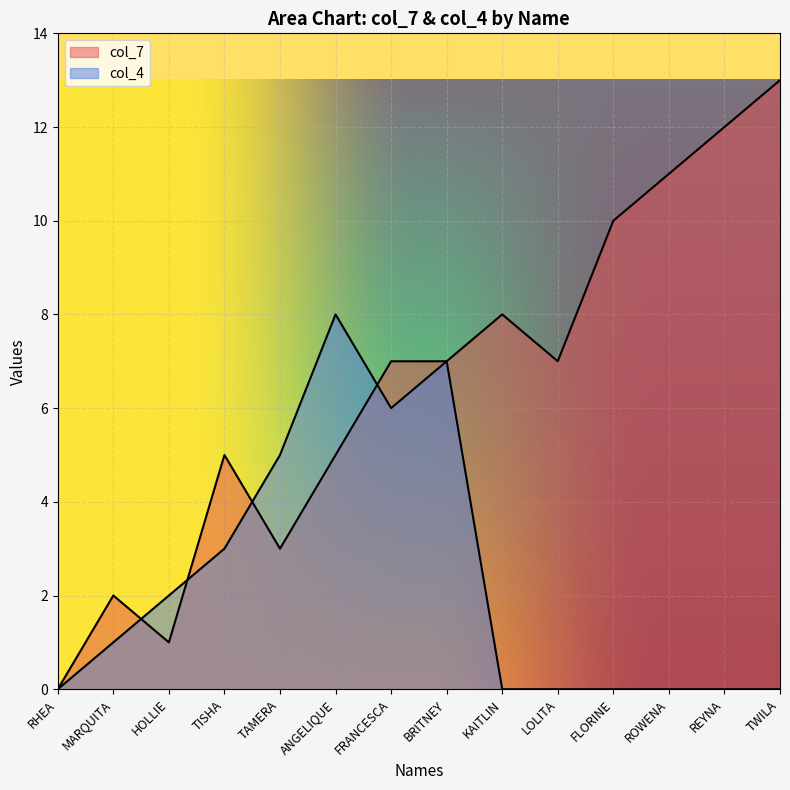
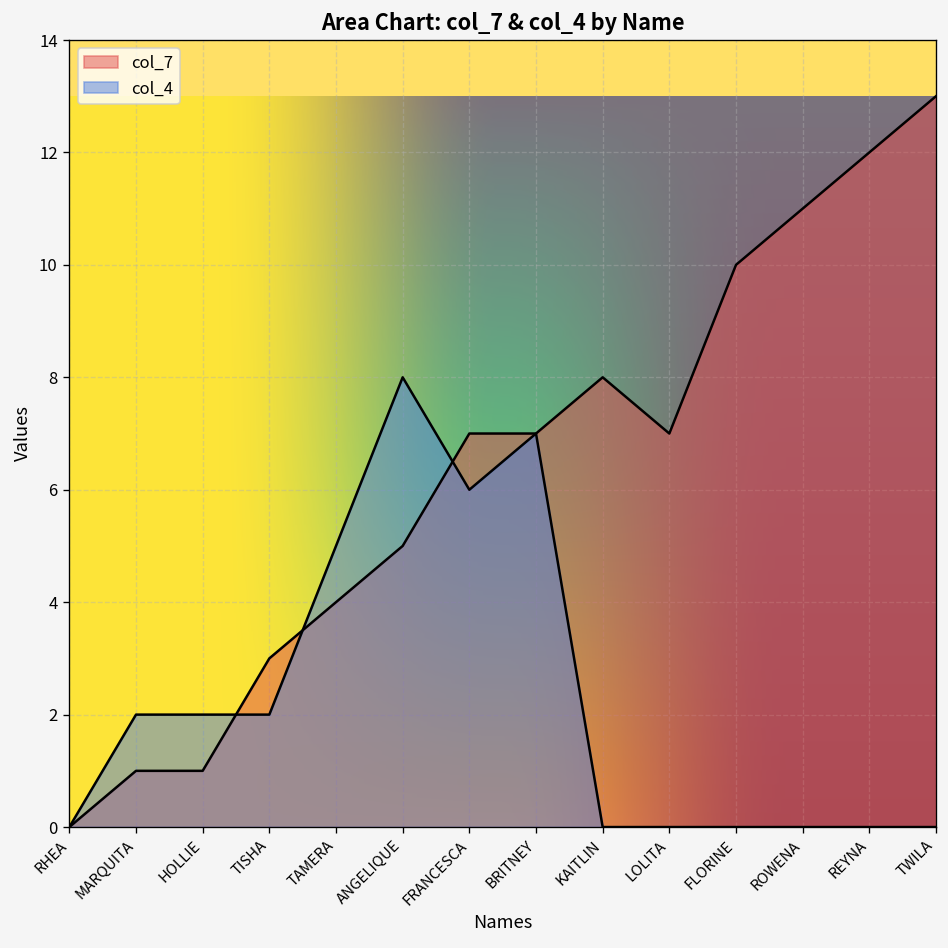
col_7, MARQUITA: 2 -> 1
col_4, MARQUITA: 1 -> 2
col_7, TISHA: 5 -> 3
col_4, TISHA: 3 -> 2
col_7, TAMERA: 3 -> 4
